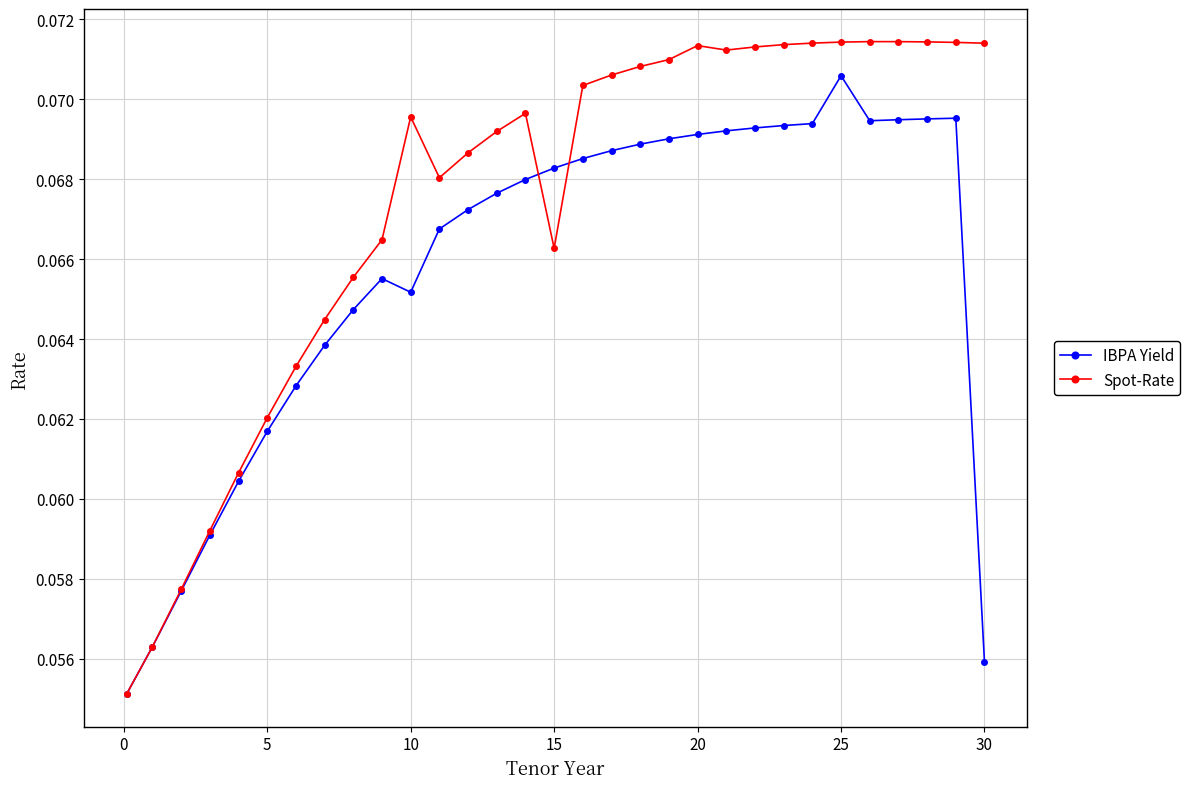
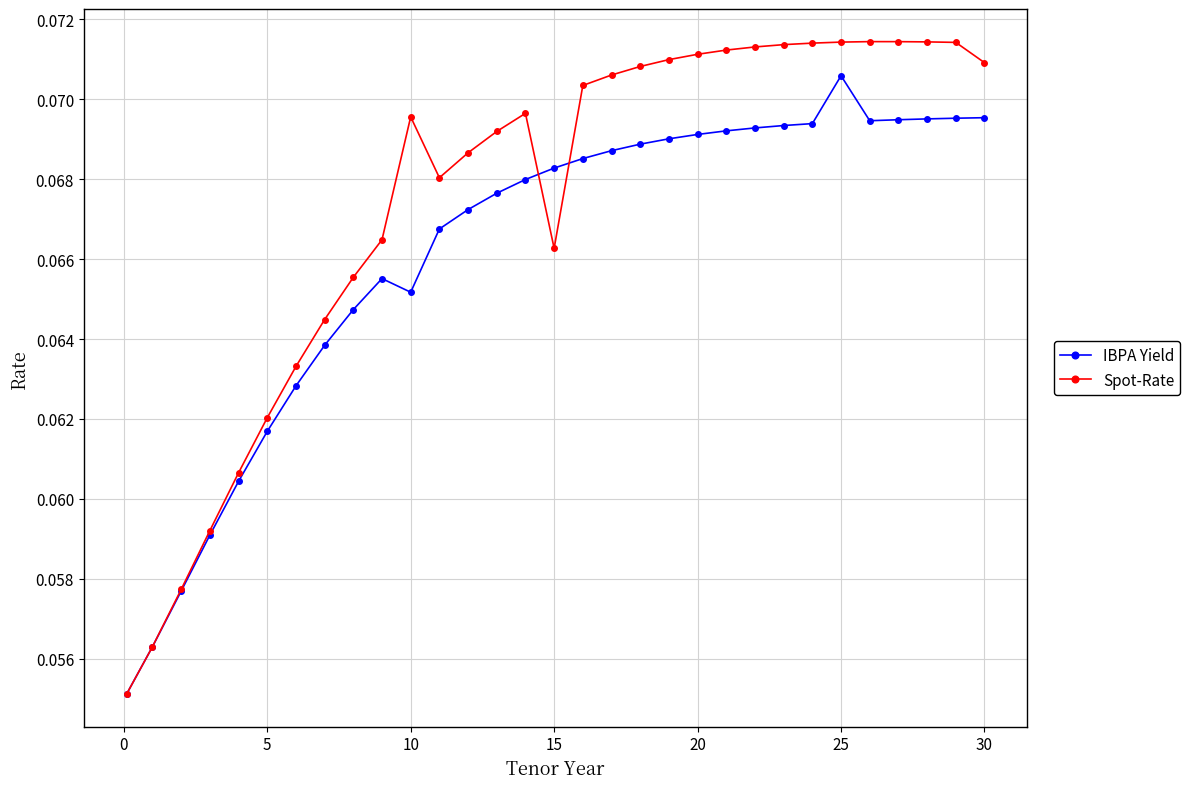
Spot-Rate, 20: 0.0713 -> 0.0711
IBPA Yield, 30: 0.0559 -> 0.0695
Spot-Rate, 30: 0.0714 -> 0.0709
